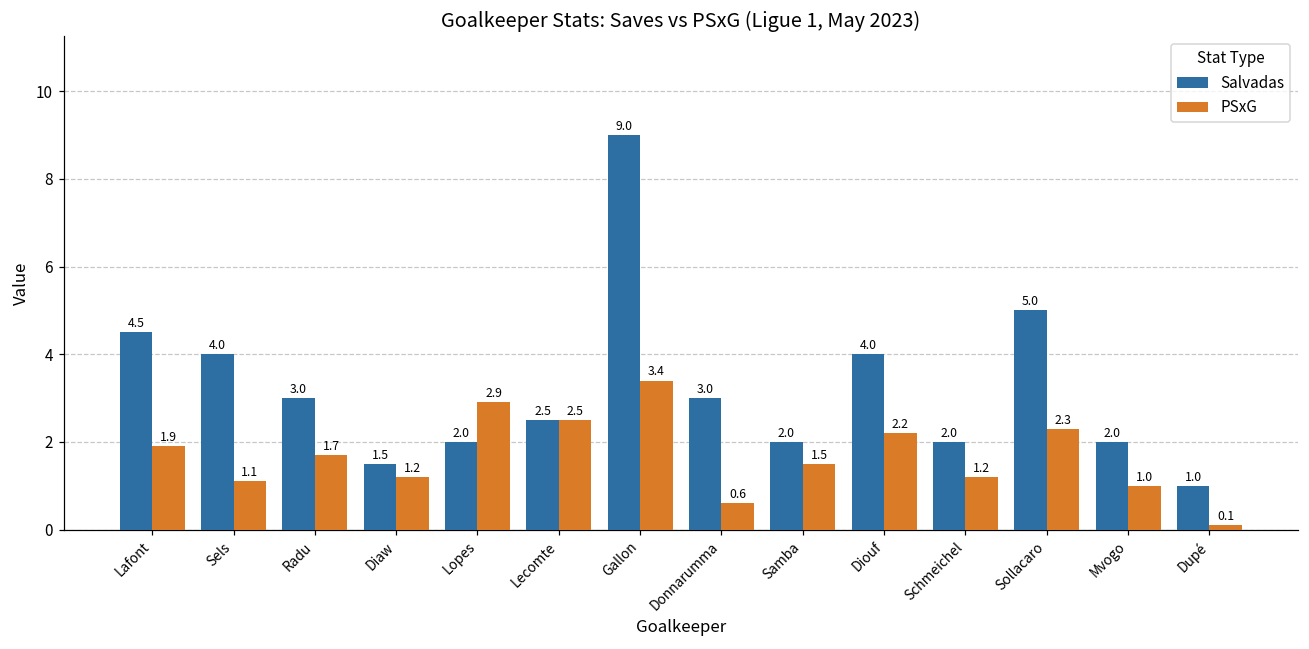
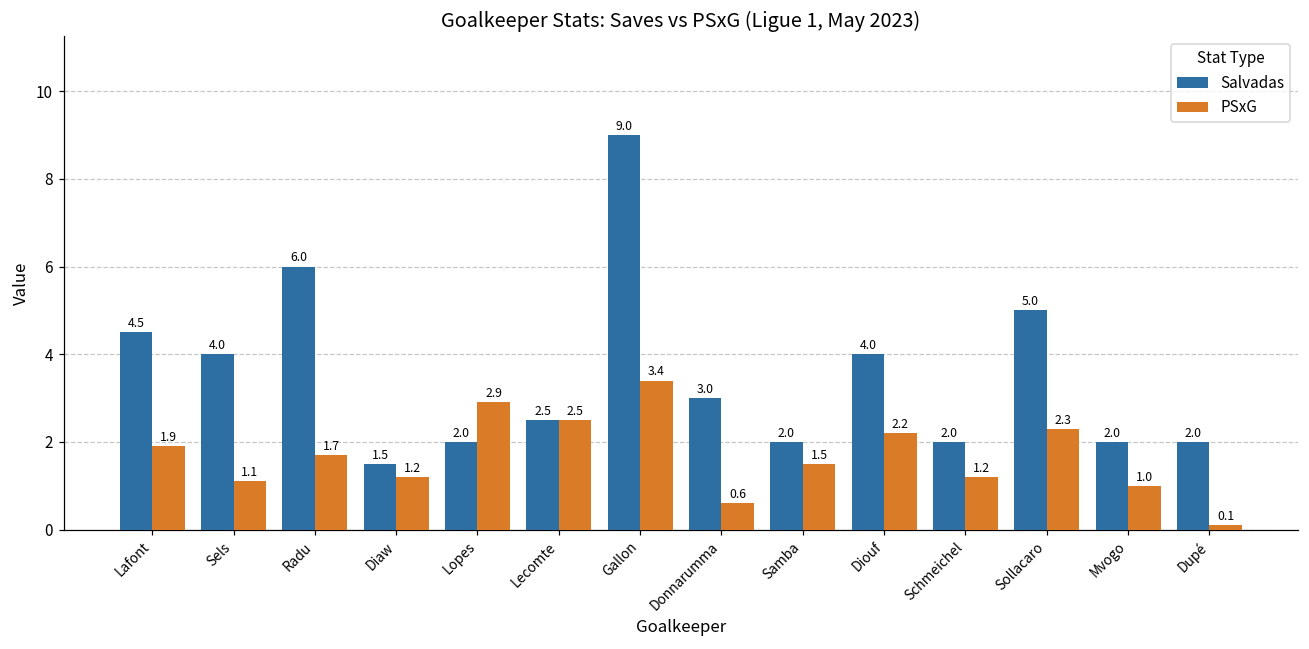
Salvadas, Radu: 3.0 -> 6.0
Salvadas, Dupé: 1.0 -> 2.0
